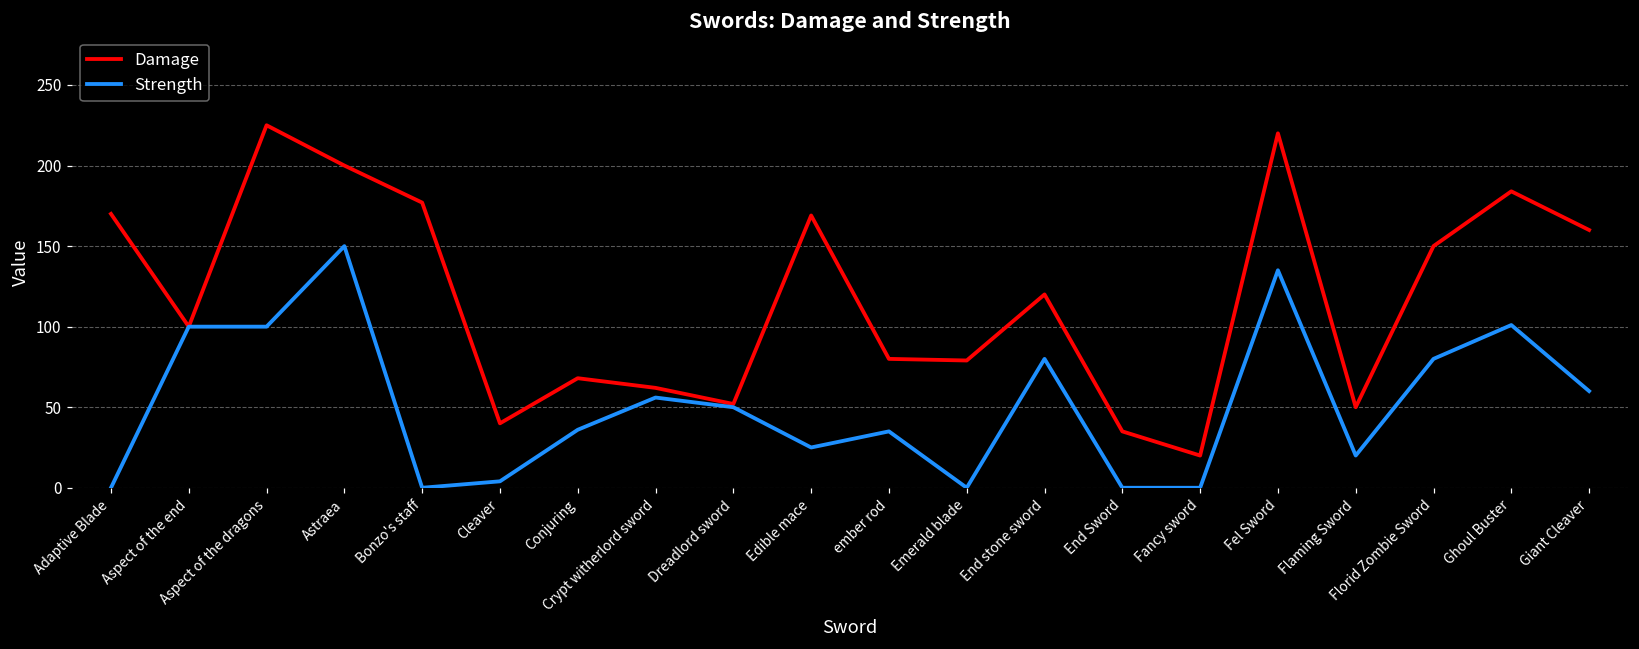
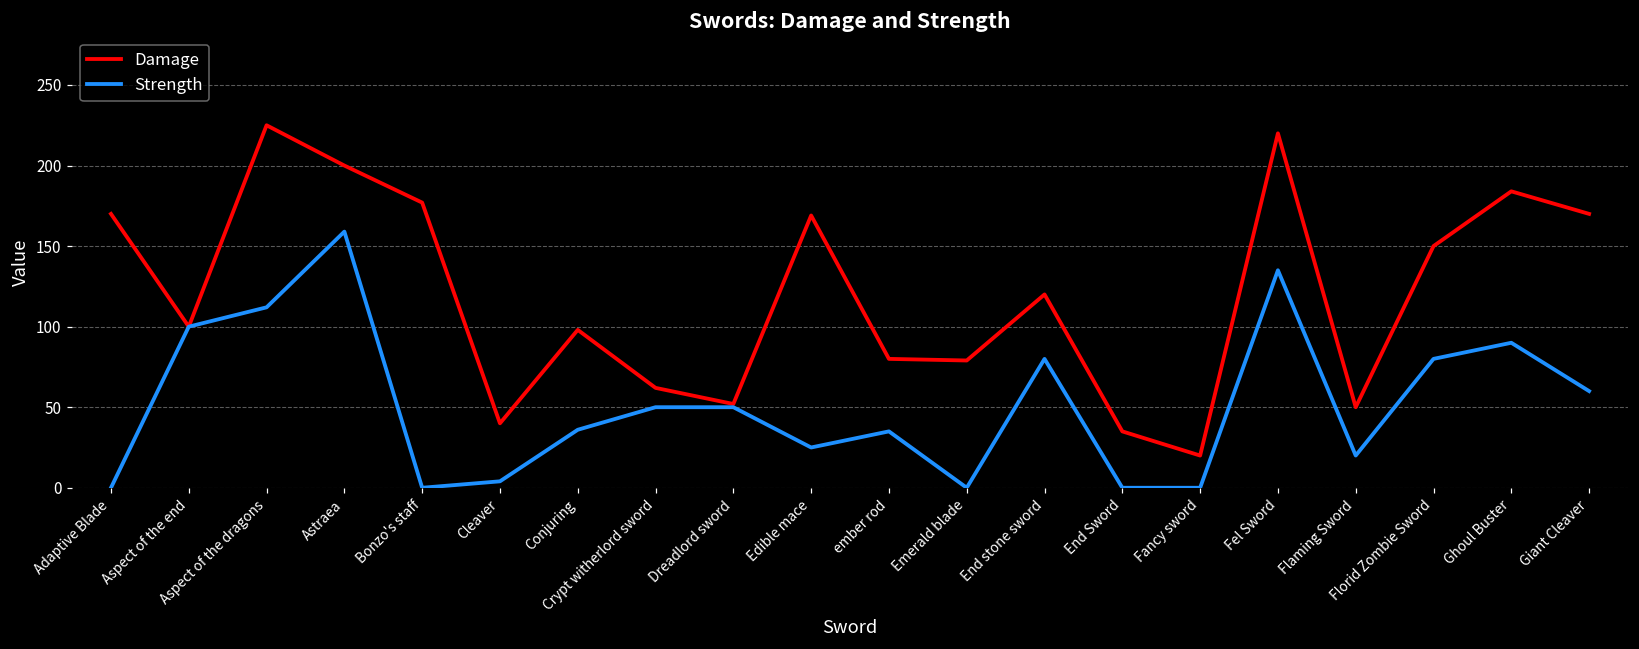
Strength, Aspect of the dragons: 100 -> 112
Strength, Astraea: 150 -> 159
Damage, Conjuring: 68 -> 98
Strength, Crypt witherlord sword: 56 -> 50
Strength, Ghoul Buster: 101 -> 90
Damage, Giant Cleaver: 160 -> 170
